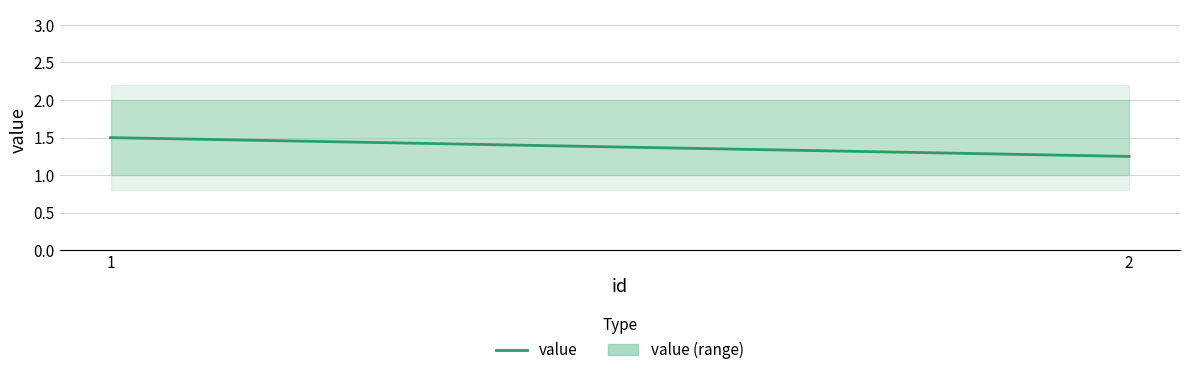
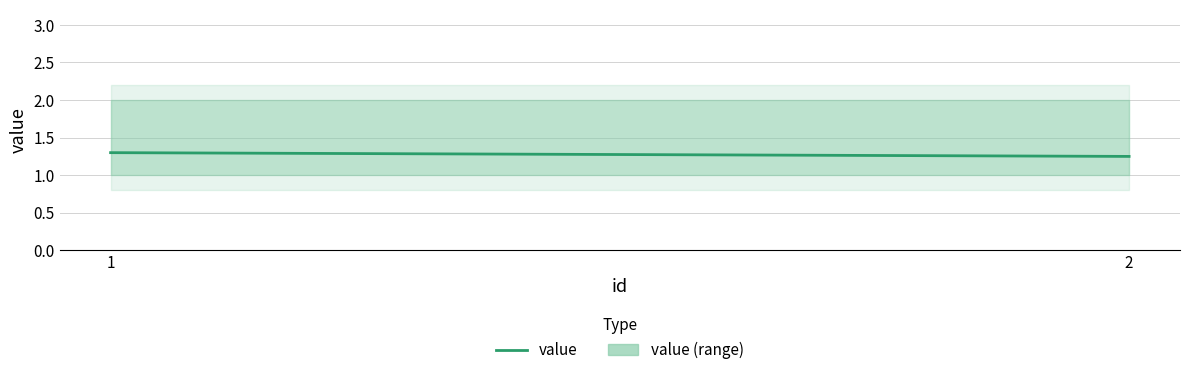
value, 1: 1.5 -> 1.3
